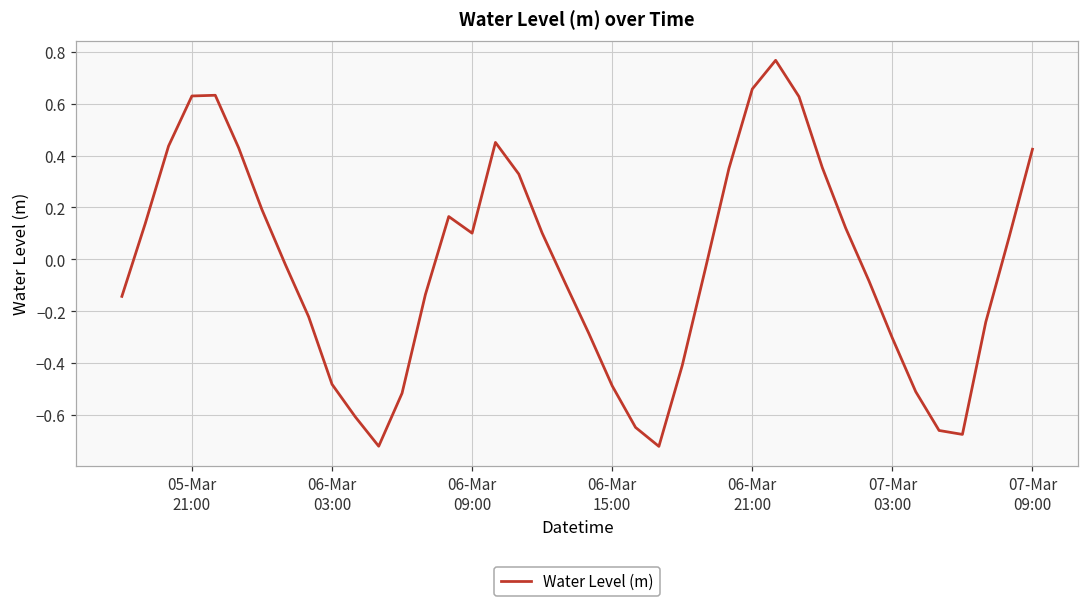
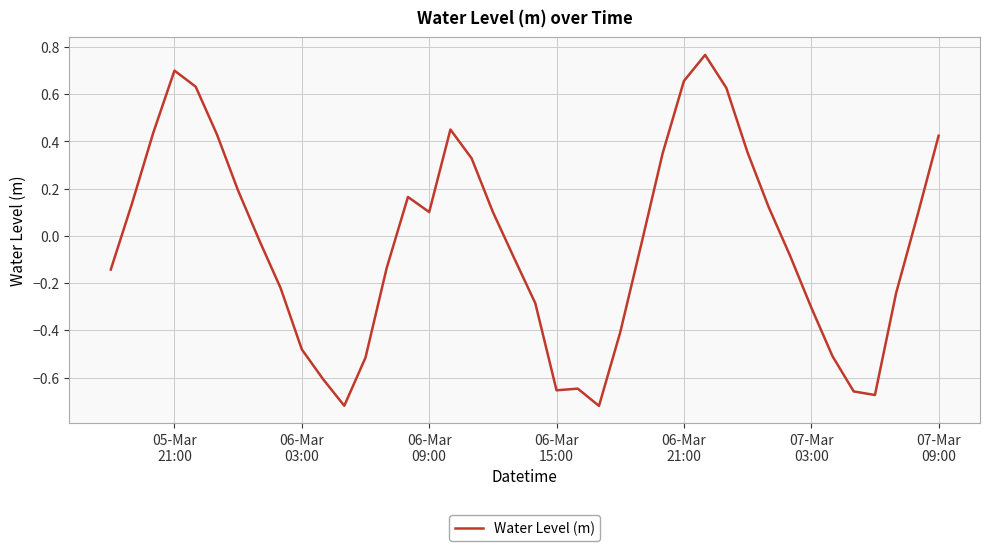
05-Mar 21:00: 0.63 -> 0.70
06-Mar 15:00: -0.49 -> -0.65
